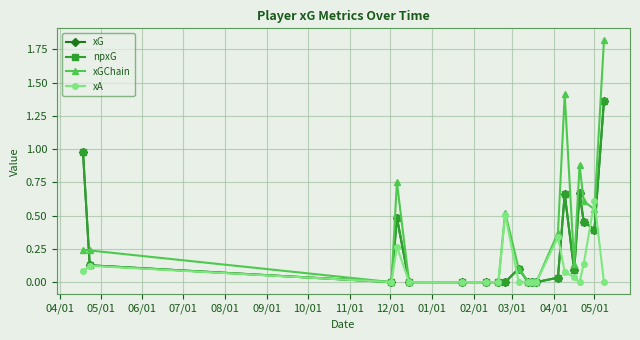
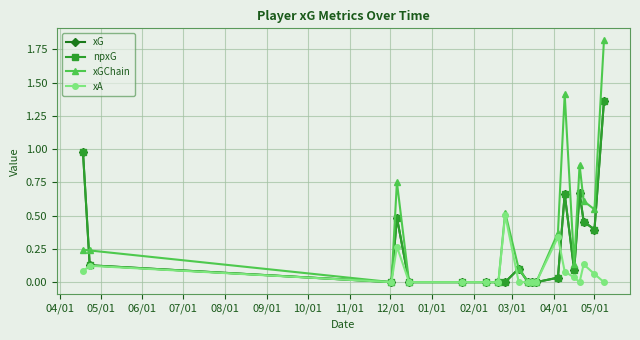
xA, 05/01: 0.61 -> 0.06
